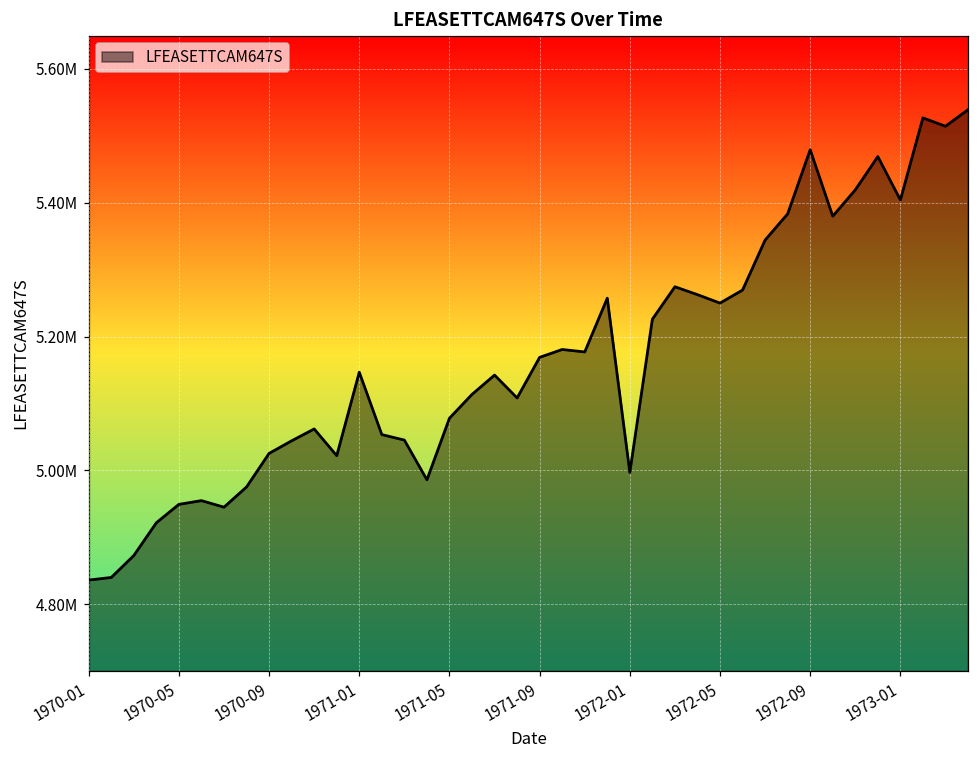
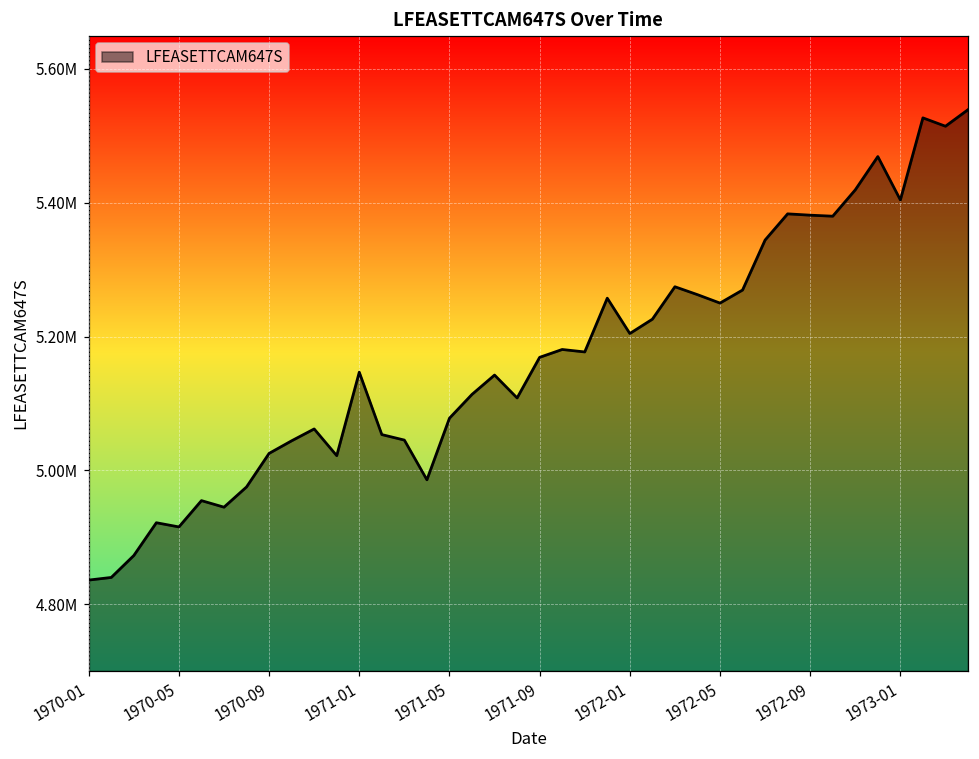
1970-05: 4950000 -> 4920000
1972-01: 5000000 -> 5200000
1972-09: 5480000 -> 5380000
